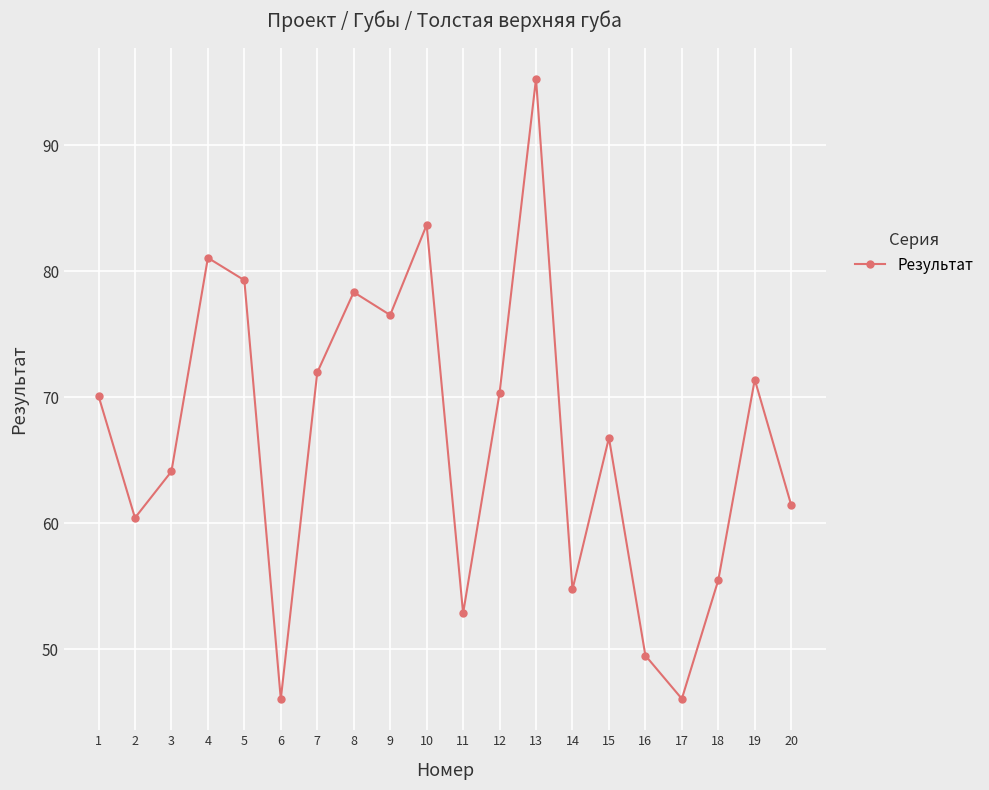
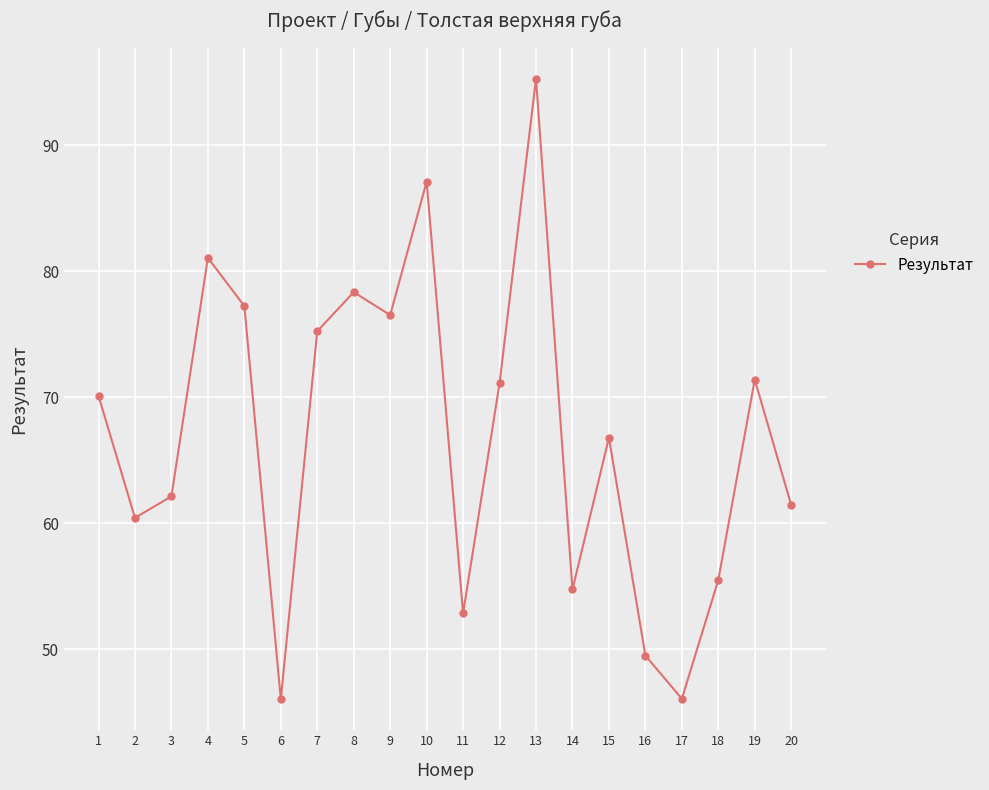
3: 64.1 -> 62.1
5: 79.3 -> 77.2
7: 72.0 -> 75.2
10: 83.7 -> 87.1
12: 70.3 -> 71.1
